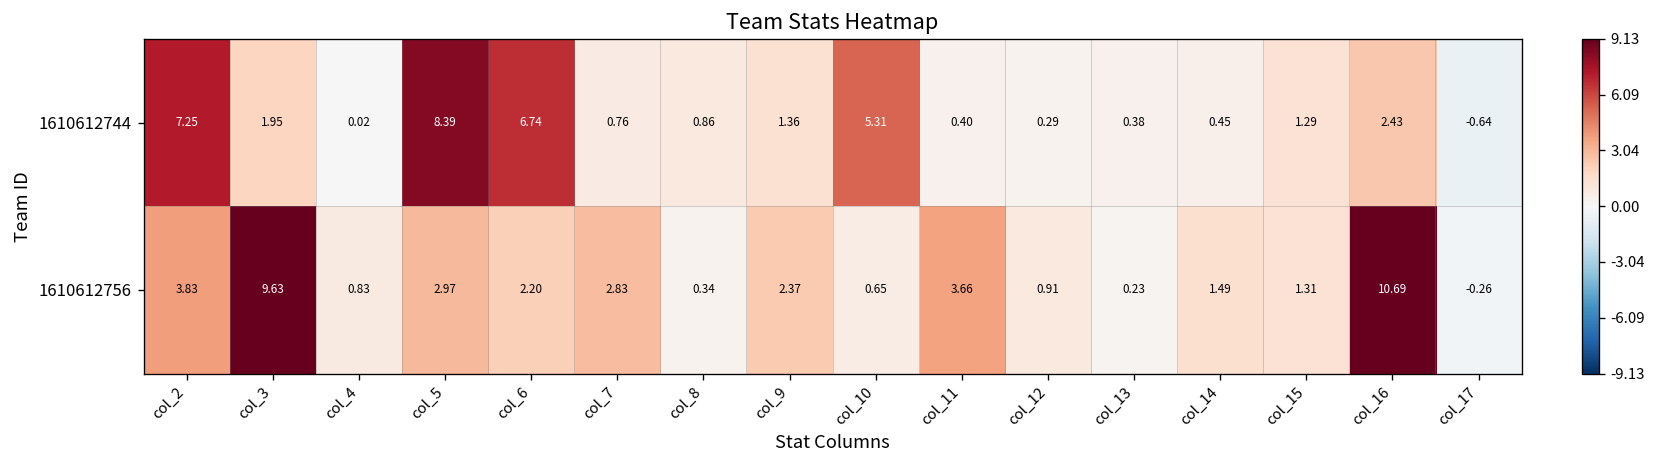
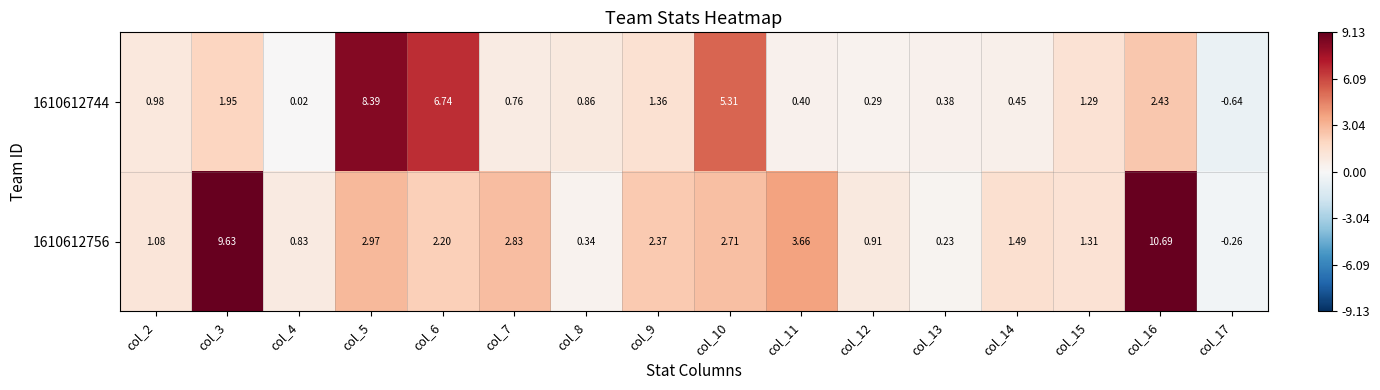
1610612744, col_2: 7.25 -> 0.98
1610612756, col_2: 3.83 -> 1.08
1610612756, col_10: 0.65 -> 2.71
